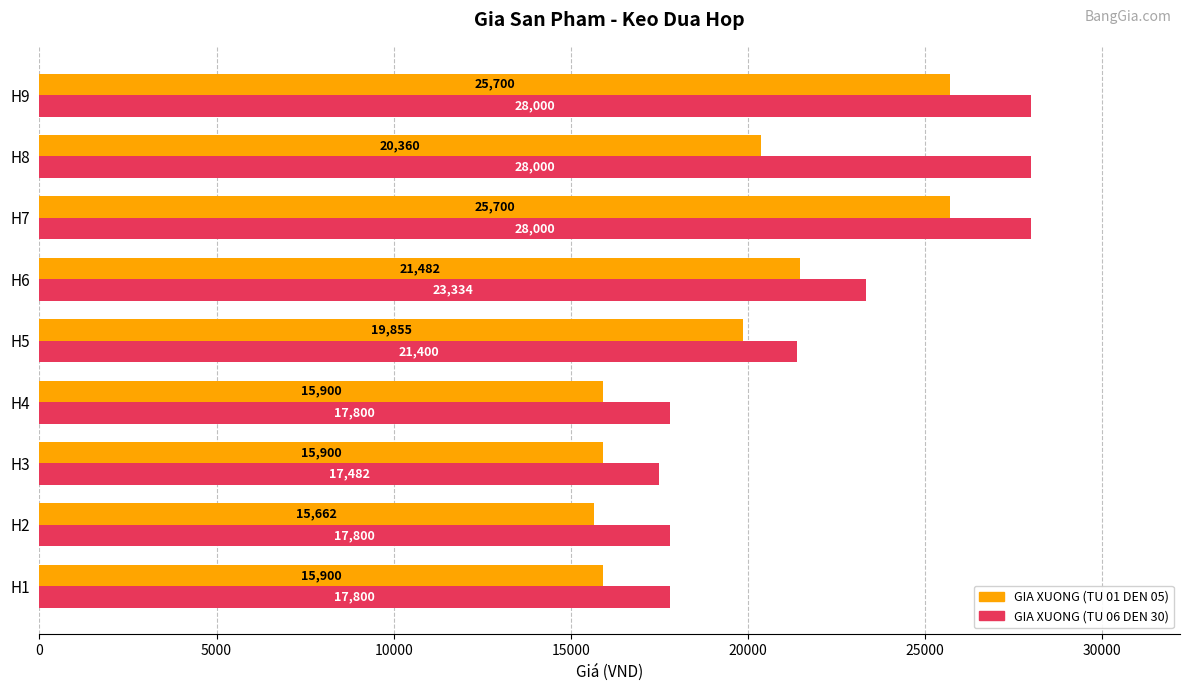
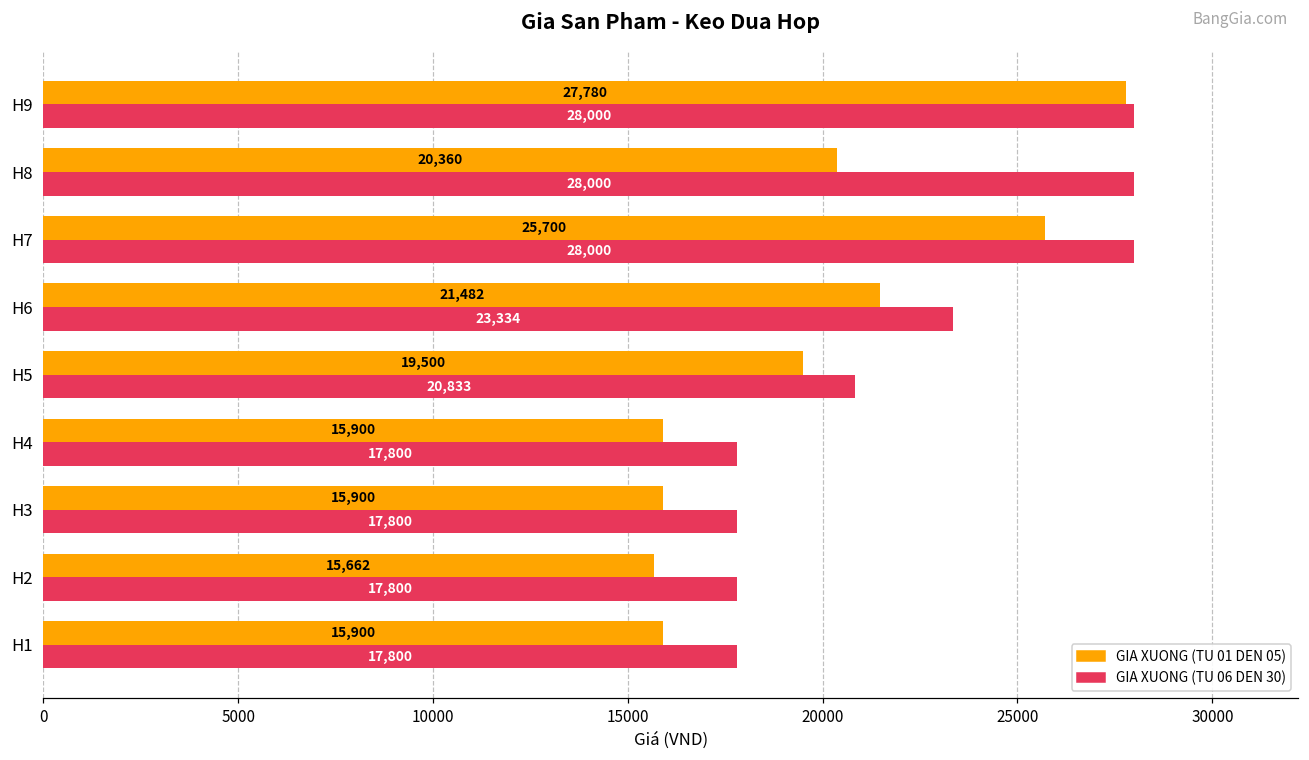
GIA XUONG (TU 01 DEN 05), H9: 25,700 -> 27,780
GIA XUONG (TU 01 DEN 05), H5: 19,855 -> 19,500
GIA XUONG (TU 06 DEN 30), H5: 21,400 -> 20,833
GIA XUONG (TU 06 DEN 30), H3: 17,482 -> 17,800
